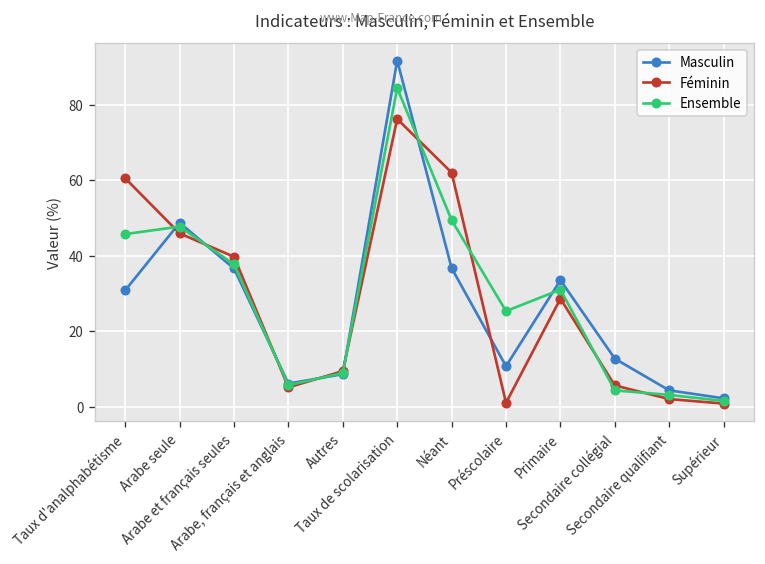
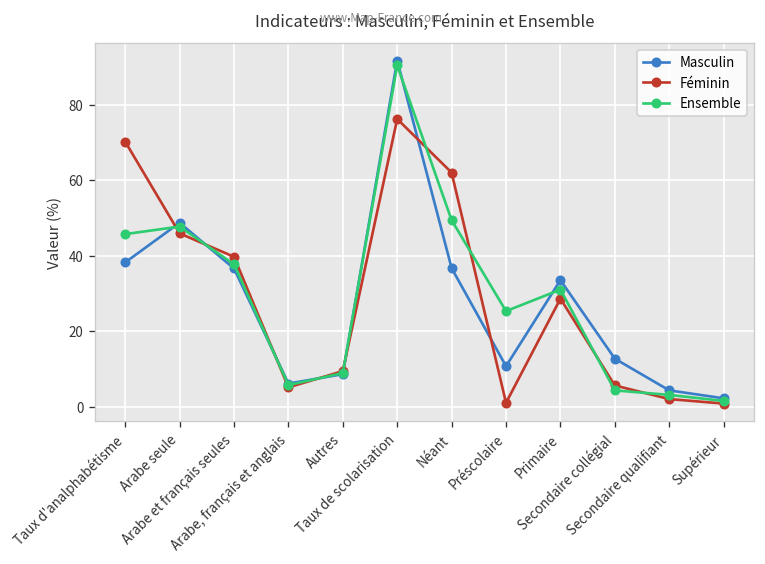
Masculin, Taux d'analphabétisme: 31 -> 38
Féminin, Taux d'analphabétisme: 61 -> 70
Ensemble, Taux de scolarisation: 84 -> 90
